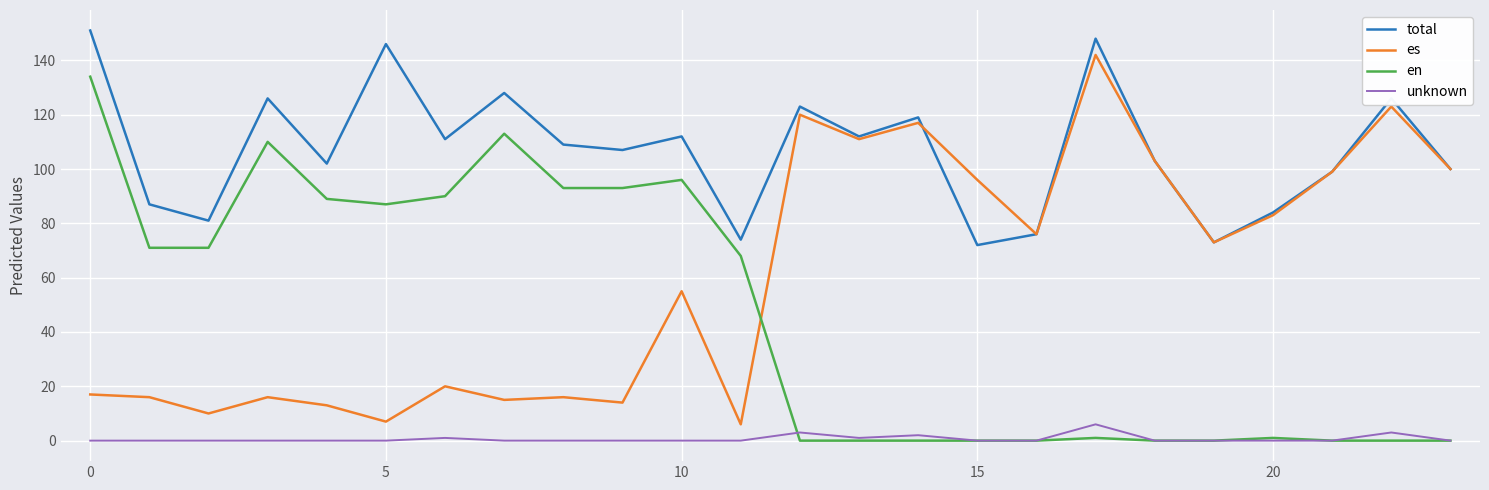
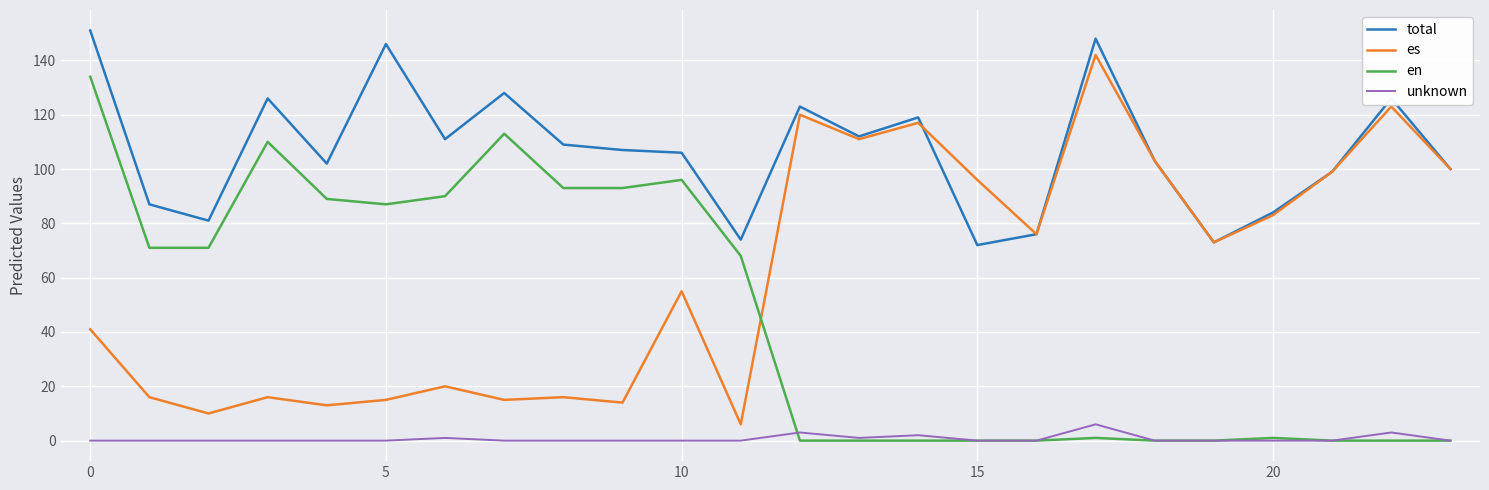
es, 0: 17 -> 41
es, 5: 7 -> 15
total, 10: 112 -> 106
